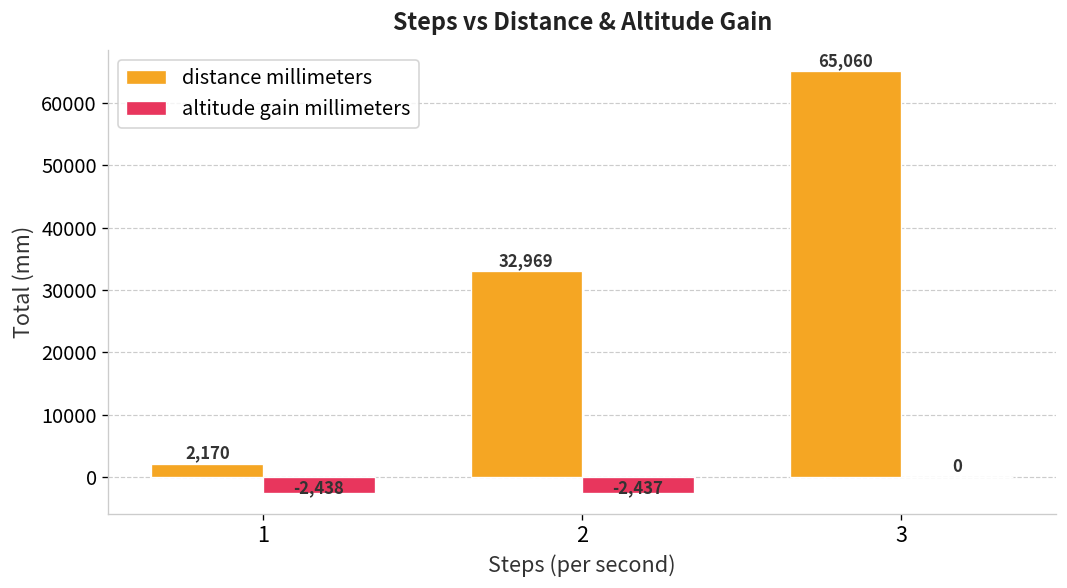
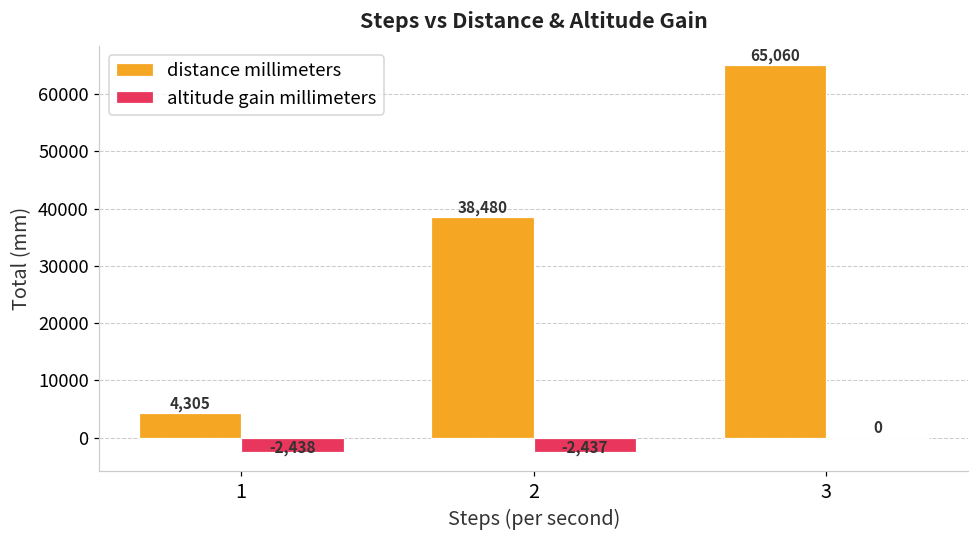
distance millimeters, 1: 2,170 -> 4,305
distance millimeters, 2: 32,969 -> 38,480
